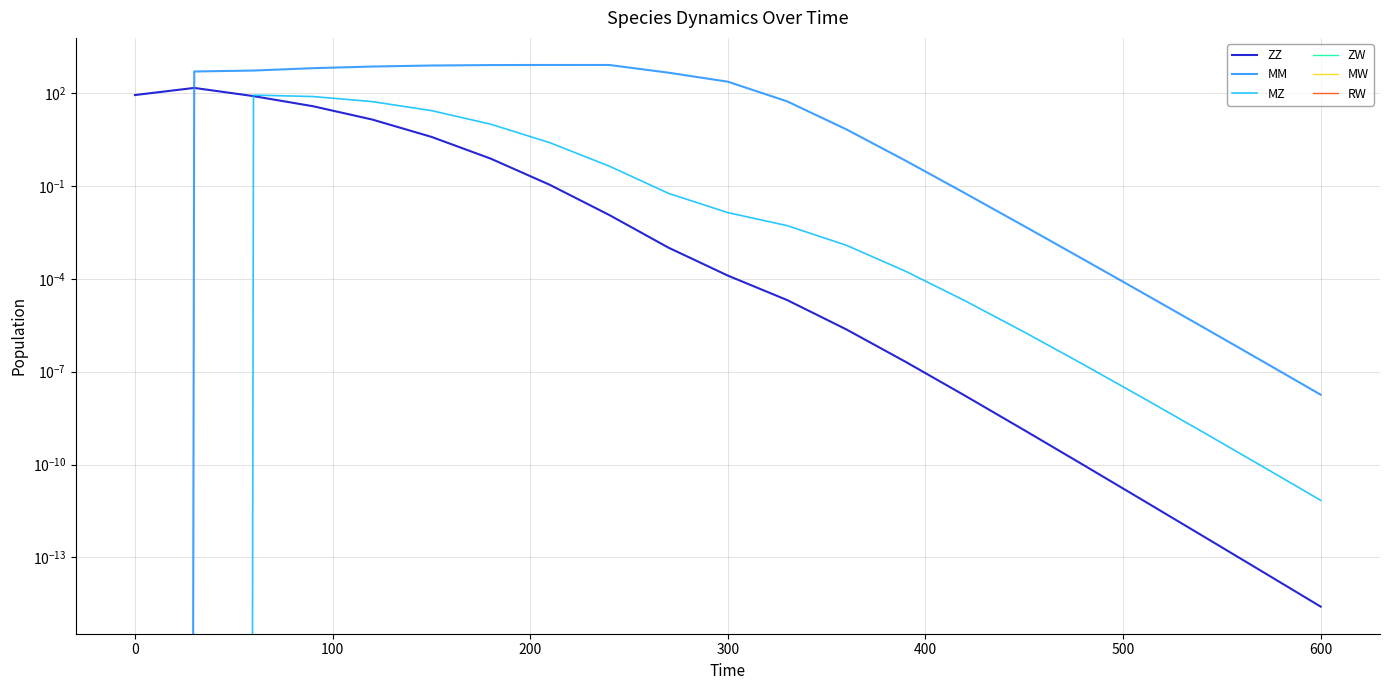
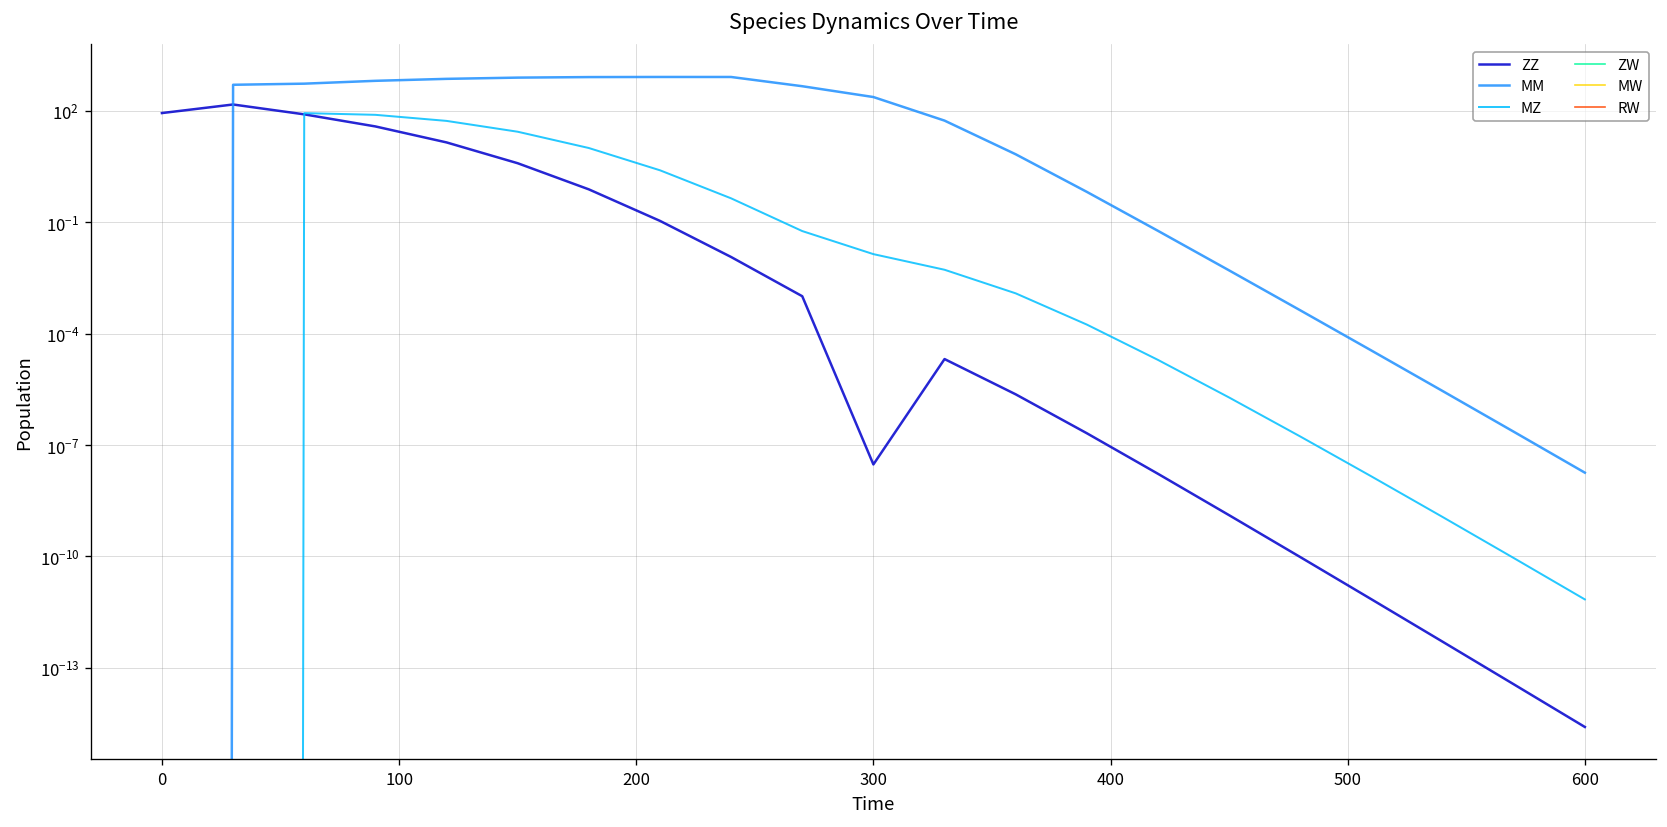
ZZ, 300: 0.00013 -> 0.00000003
